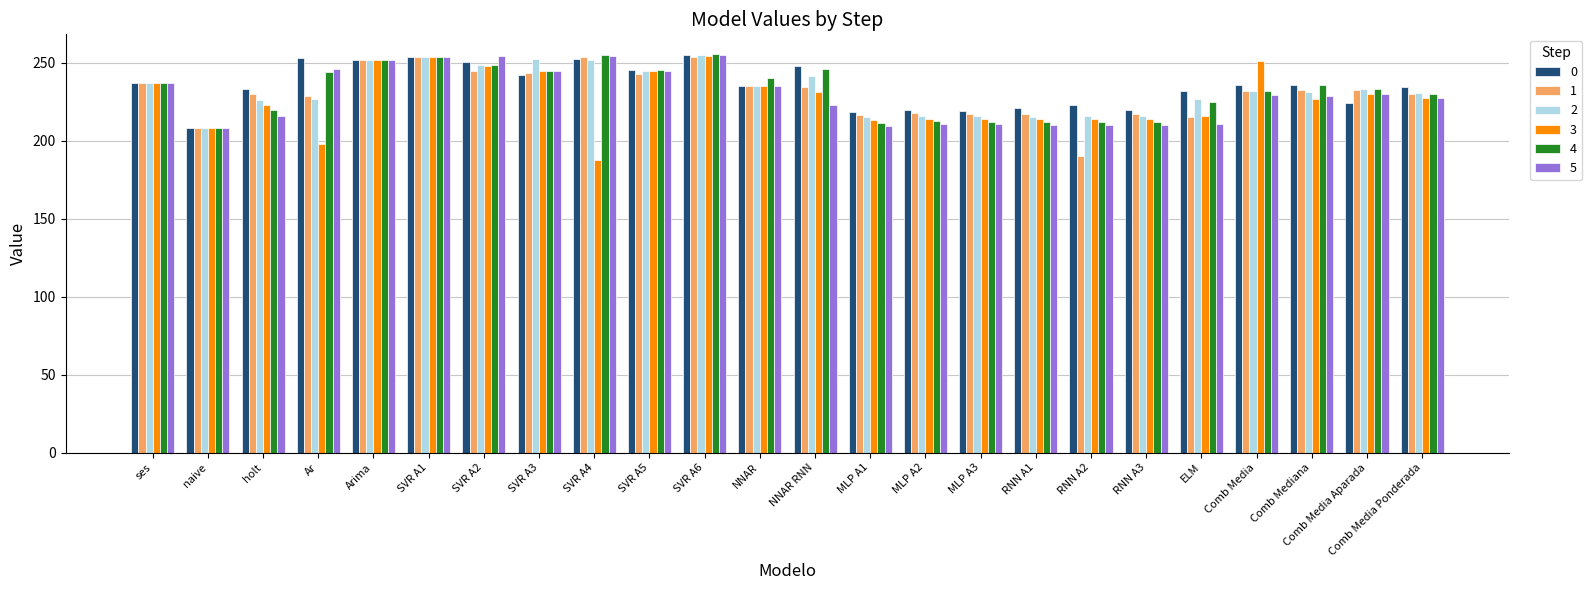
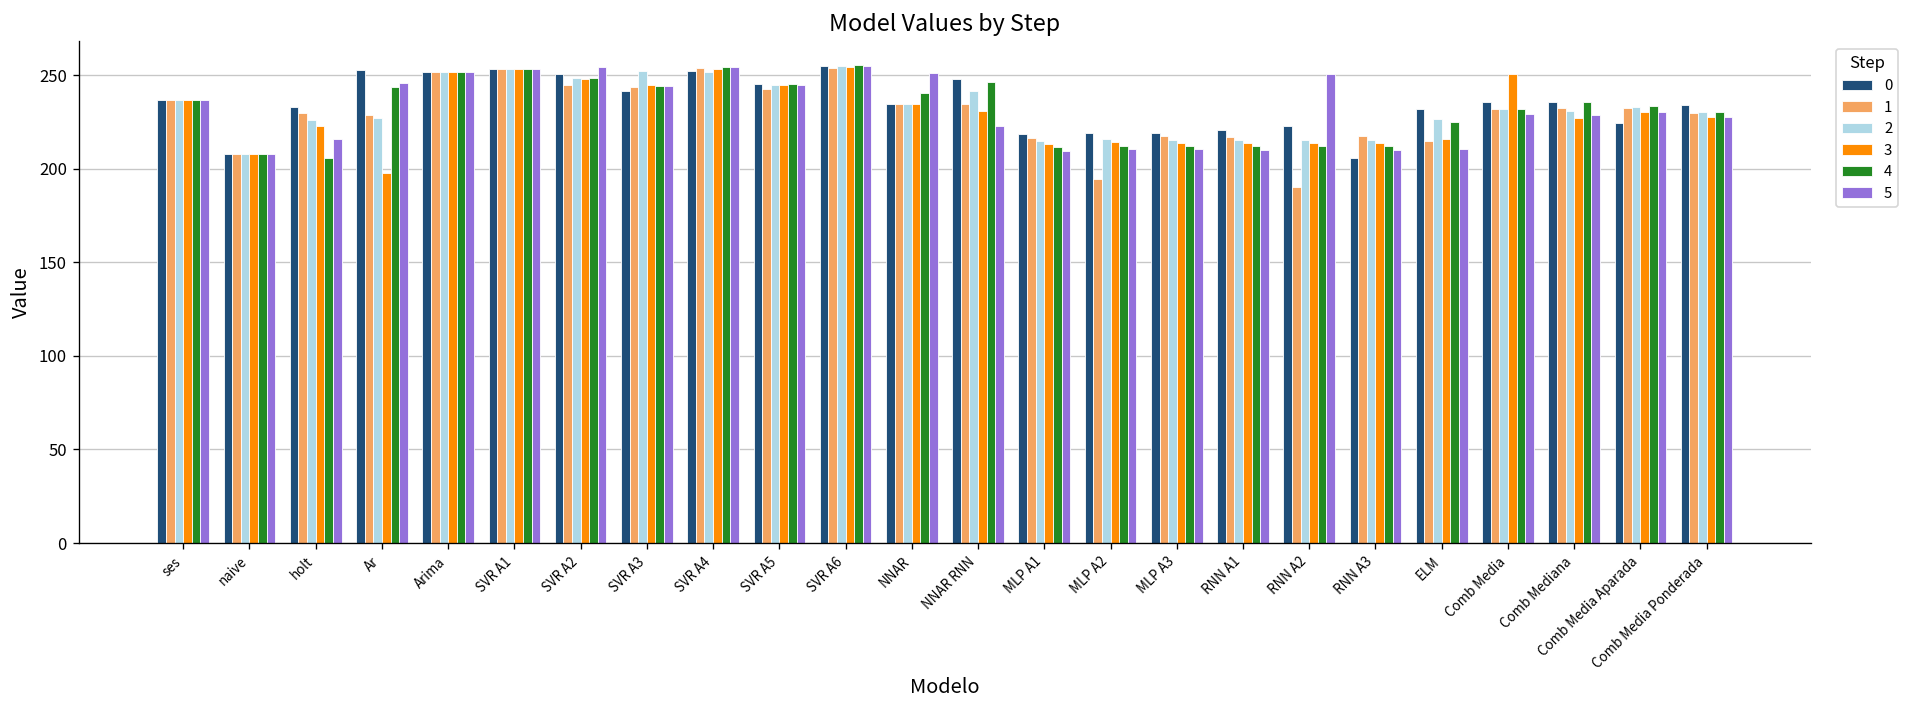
4, holt: 220 -> 206
3, SVR A4: 188 -> 254
5, NNAR: 235 -> 251
1, MLP A2: 218 -> 195
5, RNN A2: 210 -> 251
0, RNN A3: 220 -> 206
